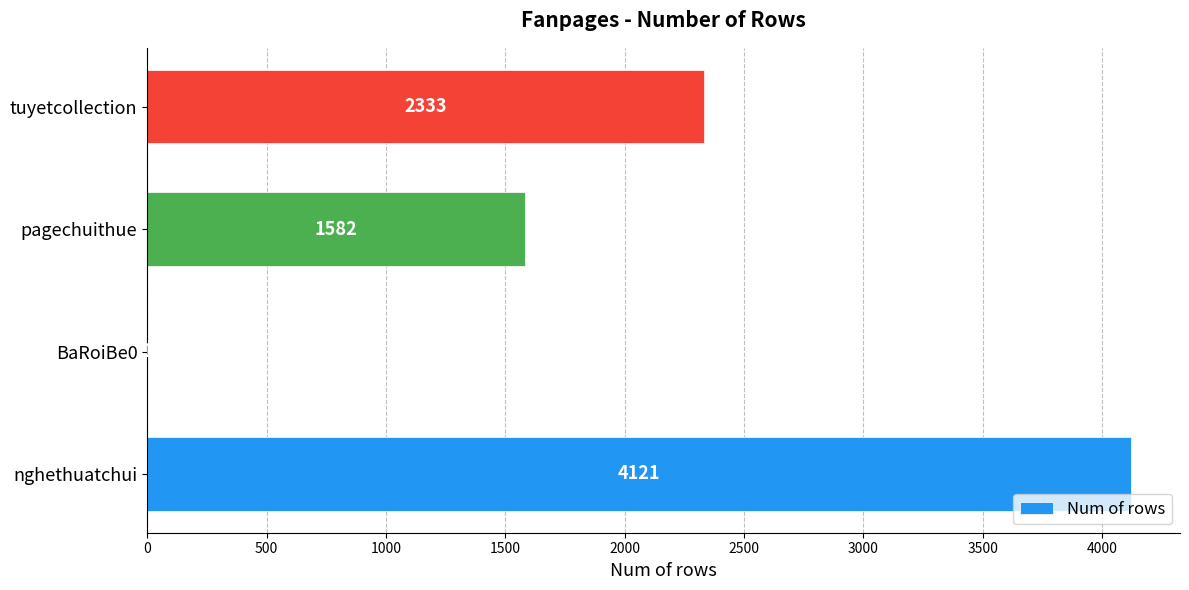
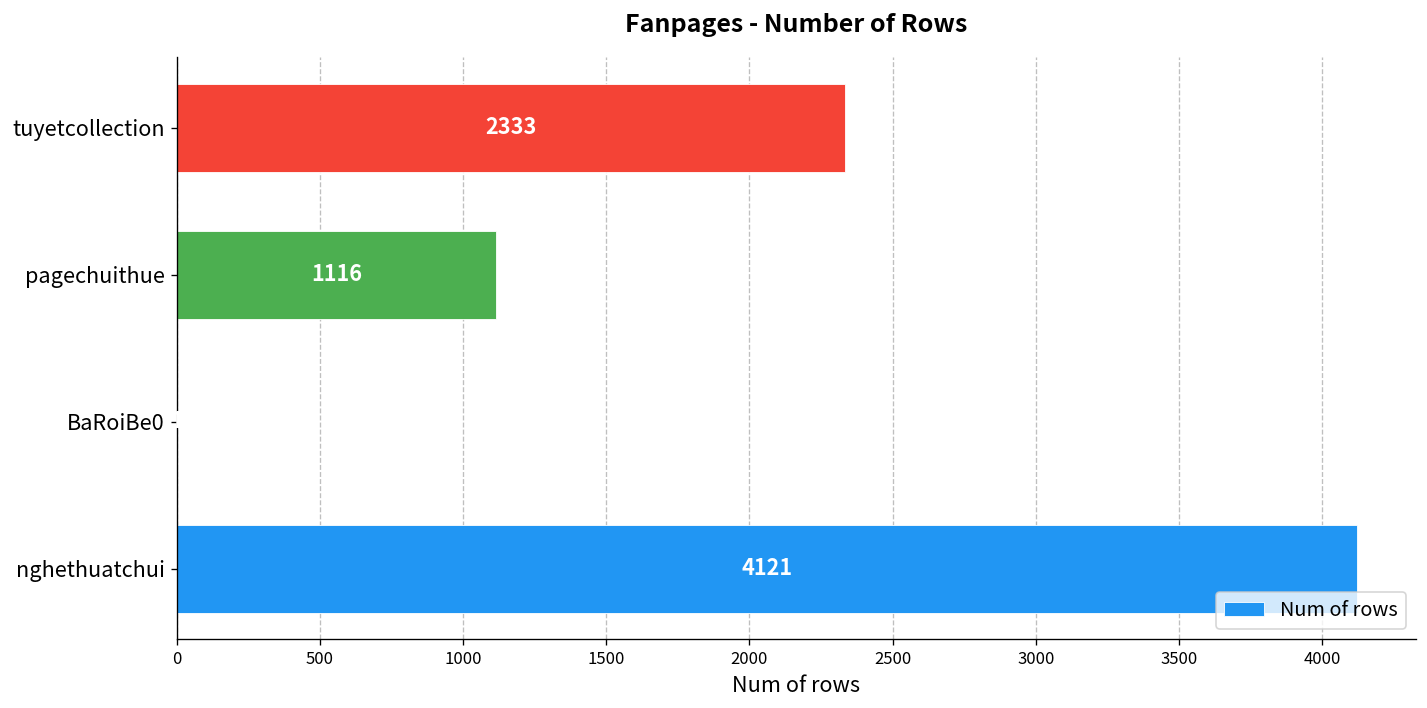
pagechuithue: 1582 -> 1116
